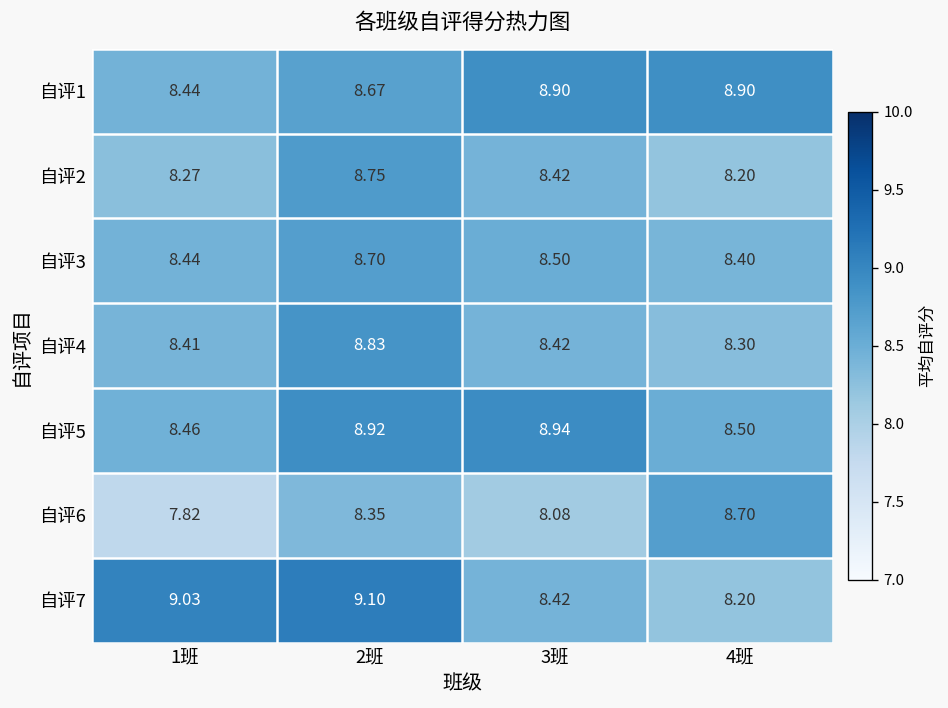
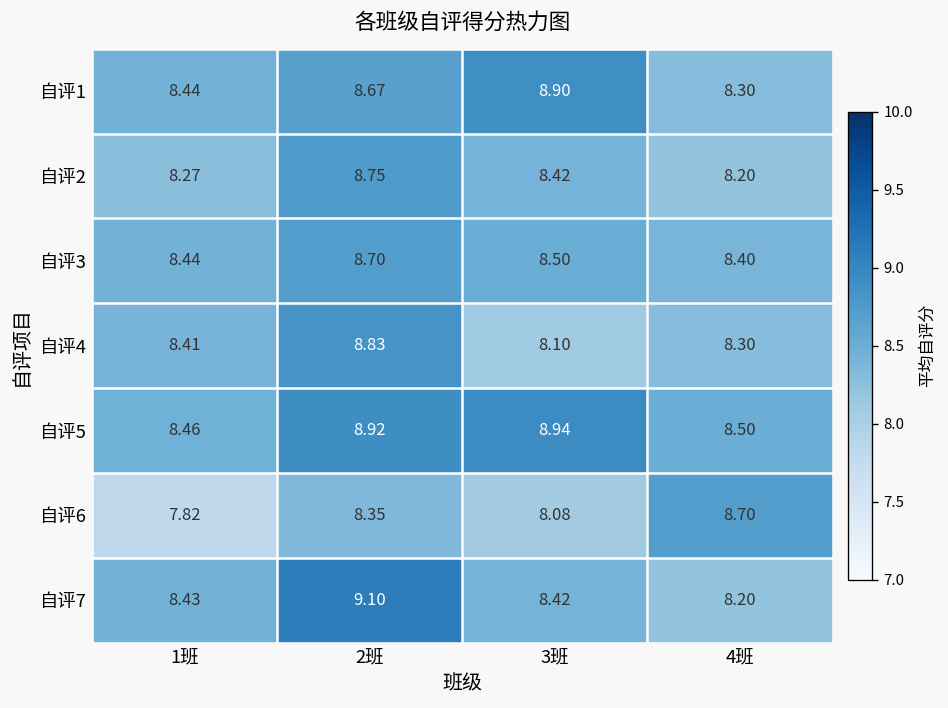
自评1, 4班: 8.90 -> 8.30
自评4, 3班: 8.42 -> 8.10
自评7, 1班: 9.03 -> 8.43
